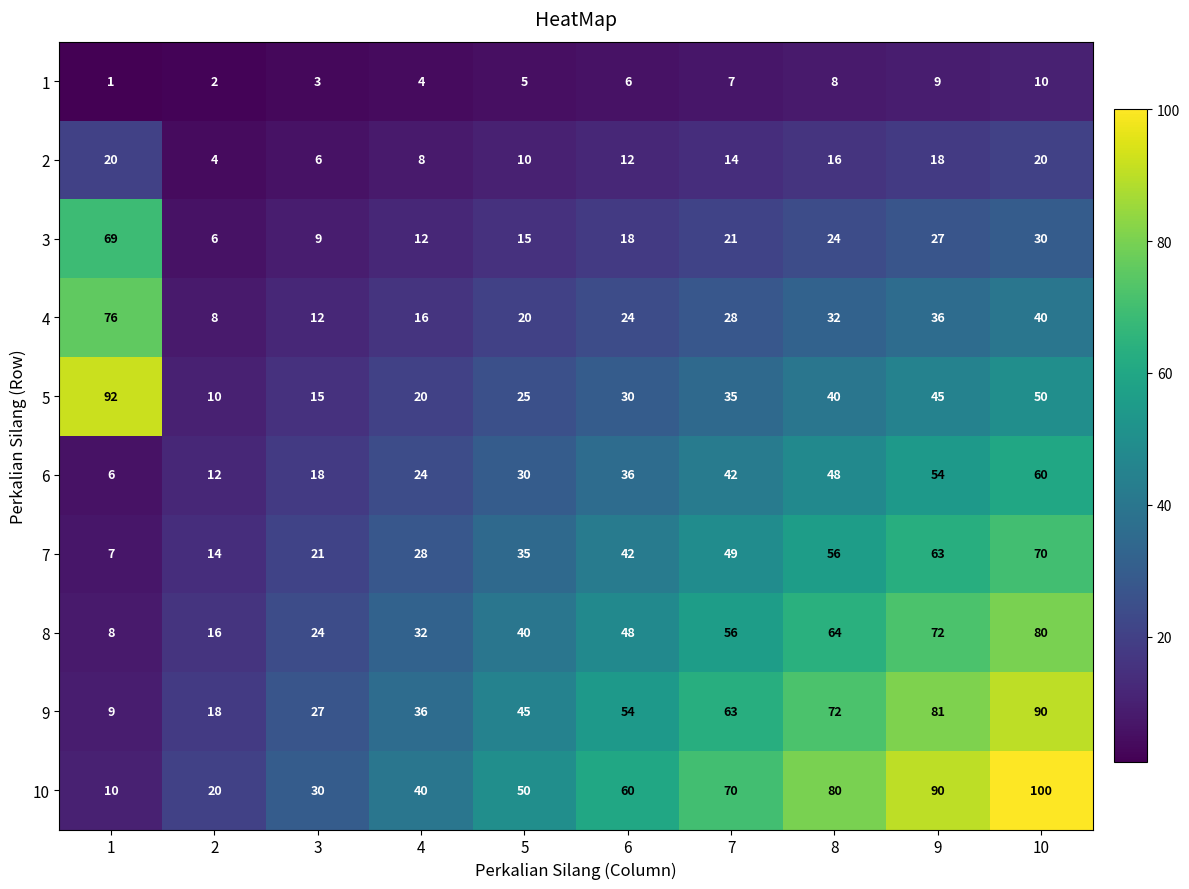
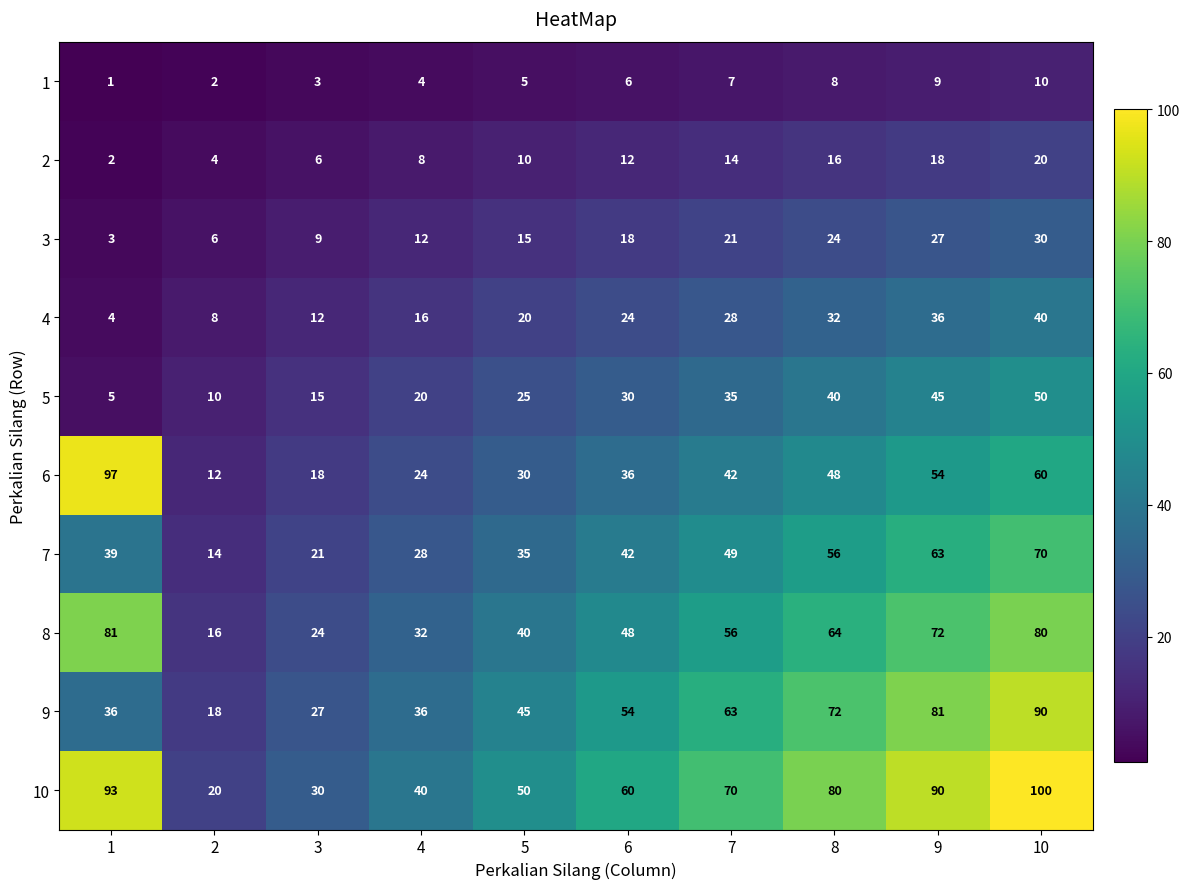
2, 1: 20 -> 2
3, 1: 69 -> 3
4, 1: 76 -> 4
5, 1: 92 -> 5
6, 1: 6 -> 97
7, 1: 7 -> 39
8, 1: 8 -> 81
9, 1: 9 -> 36
10, 1: 10 -> 93
